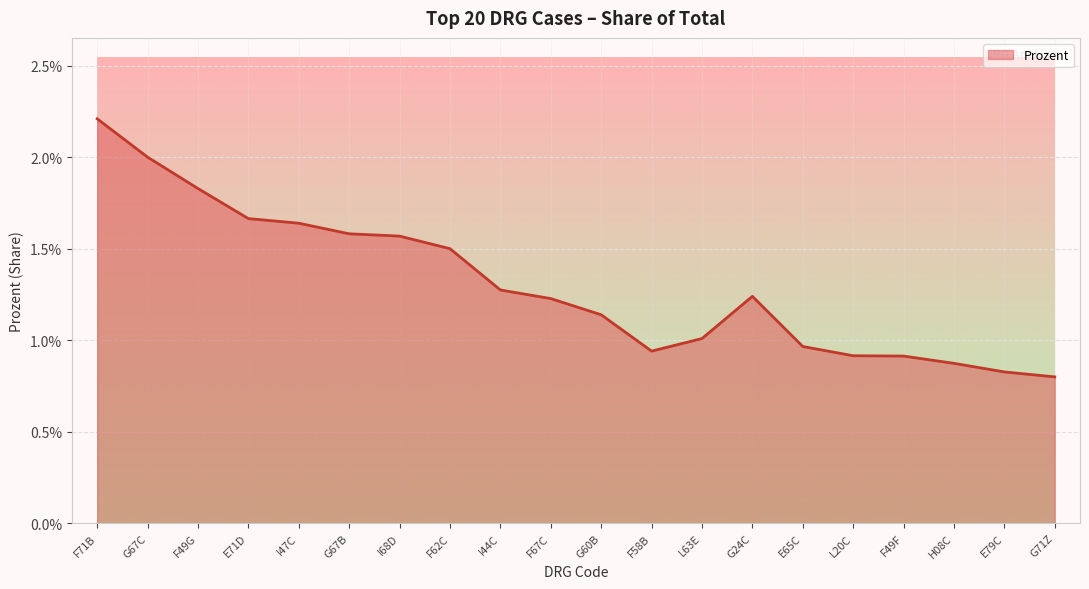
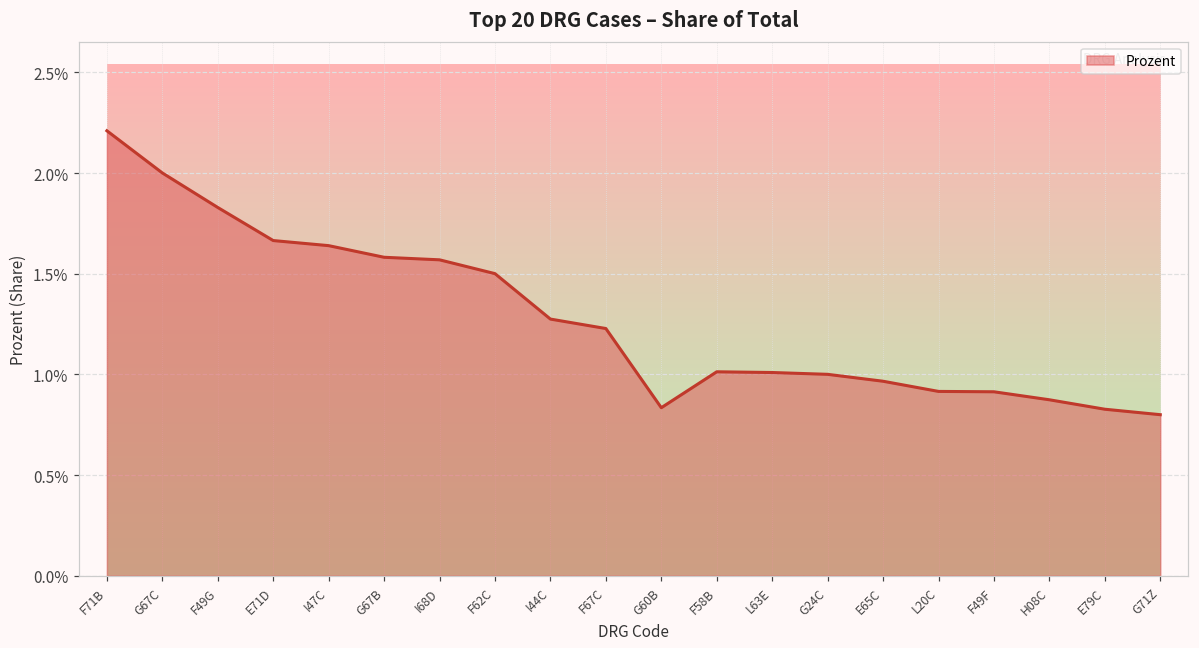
G60B: 1.14% -> 0.83%
F58B: 0.94% -> 1.01%
G24C: 1.24% -> 1.00%
